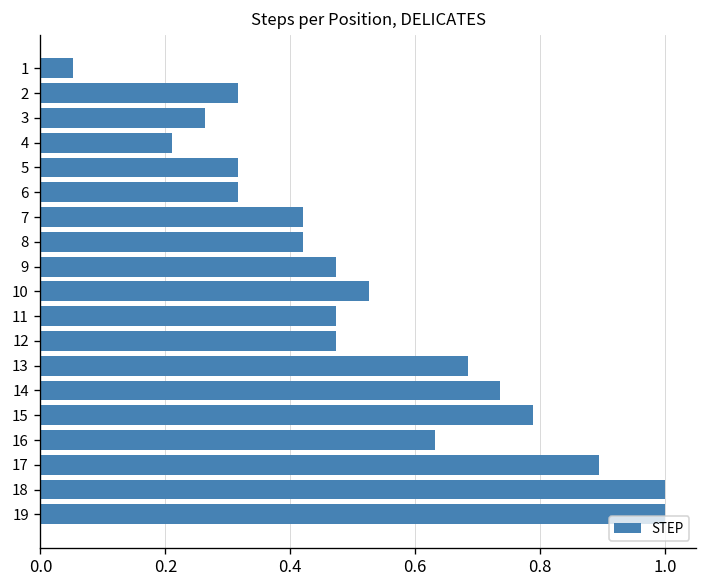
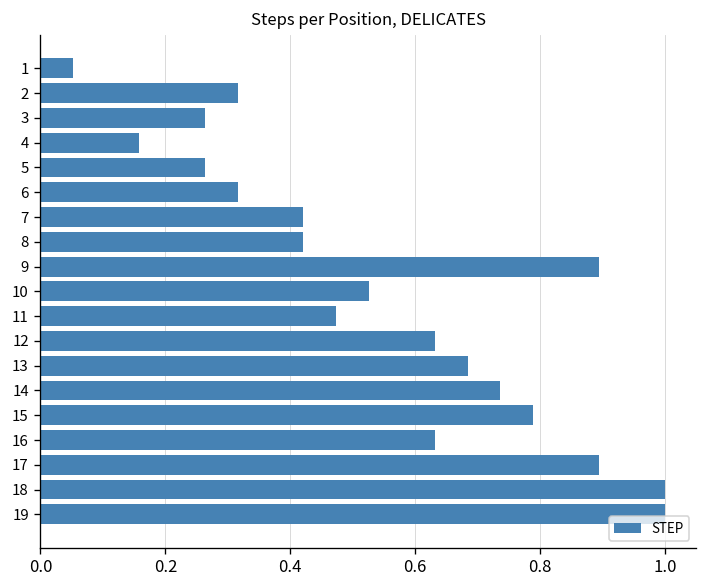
4: 0.21 -> 0.16
5: 0.32 -> 0.26
9: 0.47 -> 0.89
12: 0.47 -> 0.63
